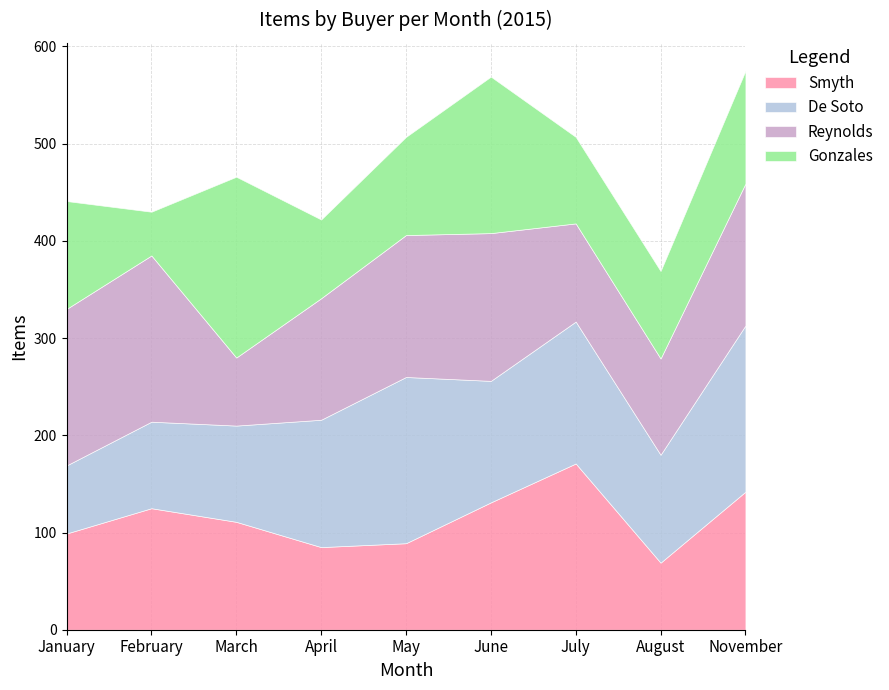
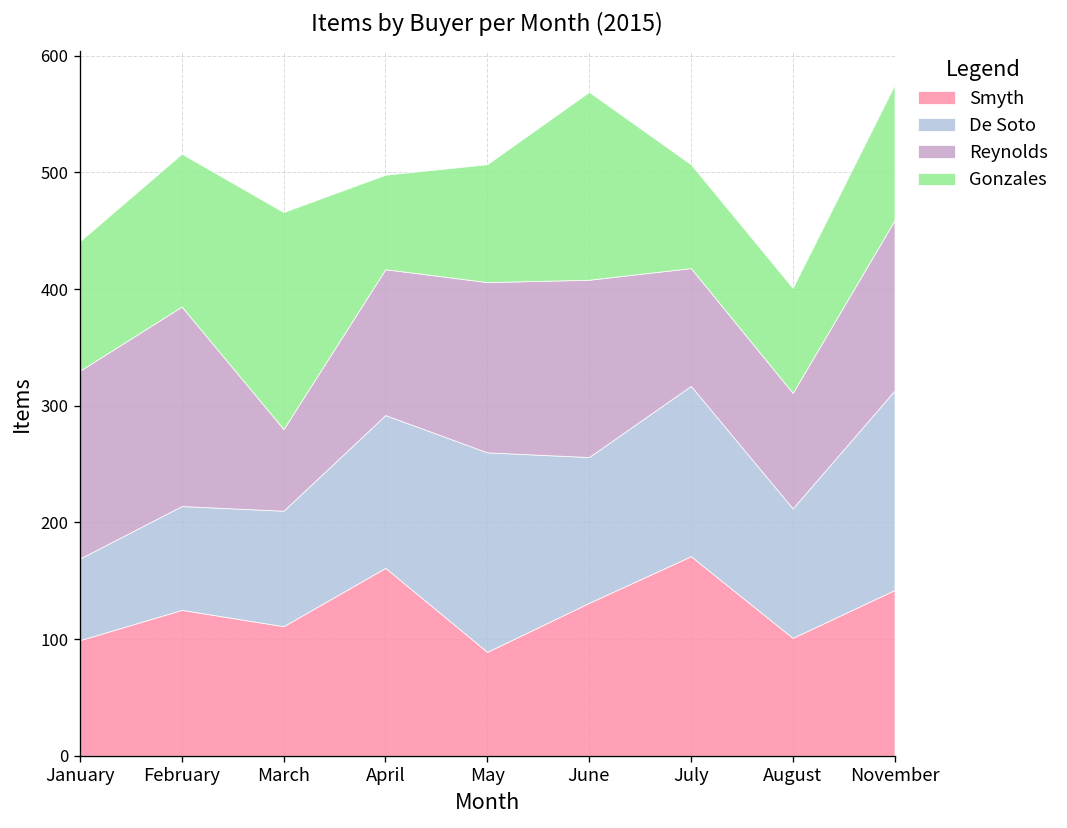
Gonzales, February: 50 -> 130
Smyth, April: 90 -> 160
Smyth, August: 70 -> 100
